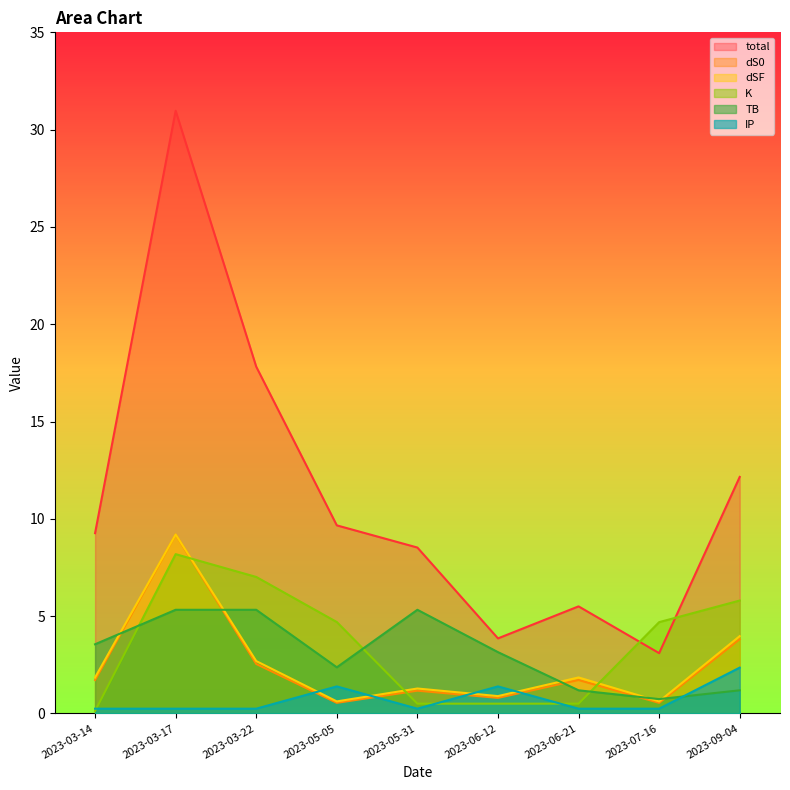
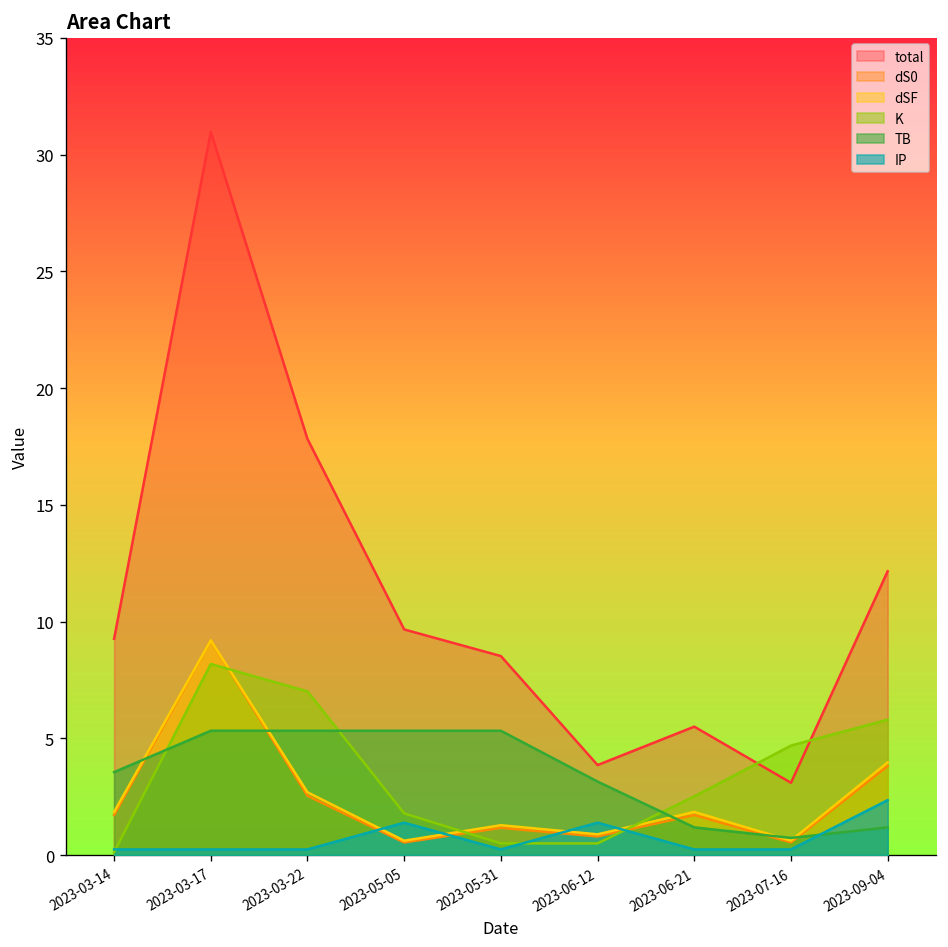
K, 2023-05-05: 4.7 -> 1.8
TB, 2023-05-05: 2.4 -> 5.3
K, 2023-06-21: 0.5 -> 2.5
